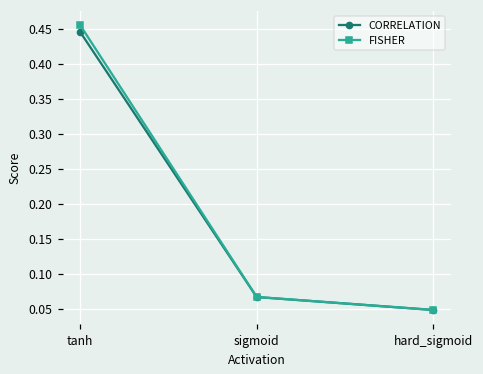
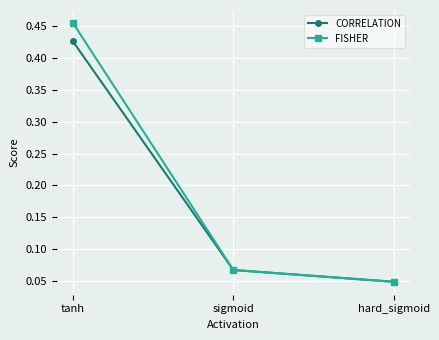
CORRELATION, tanh: 0.45 -> 0.43
